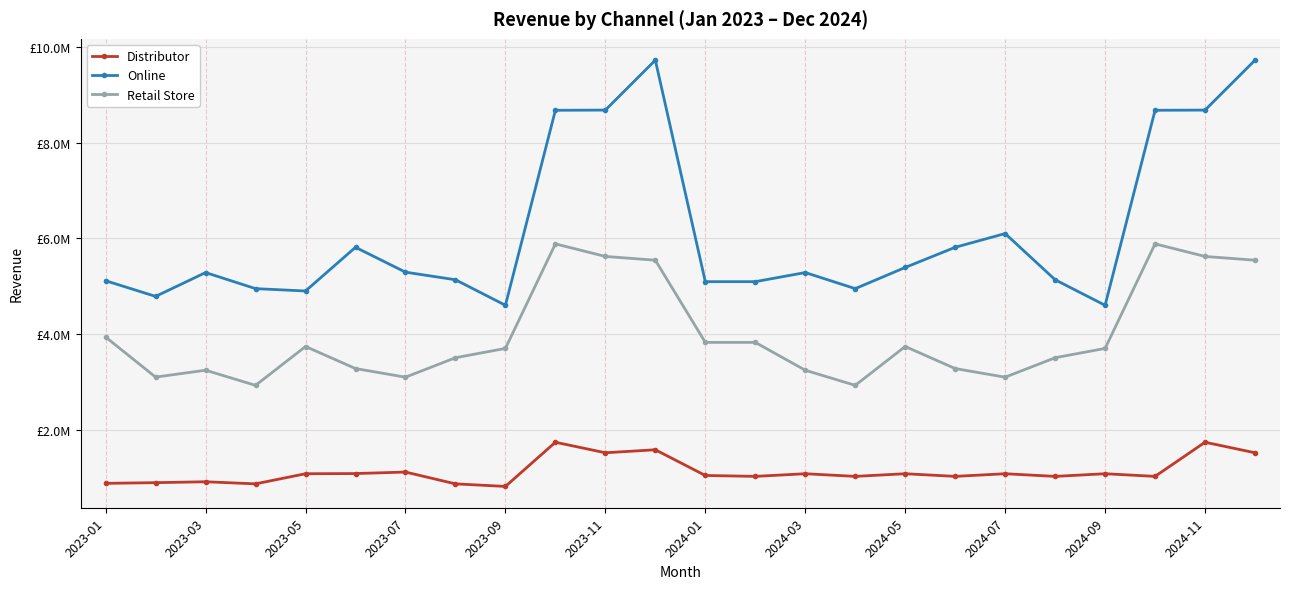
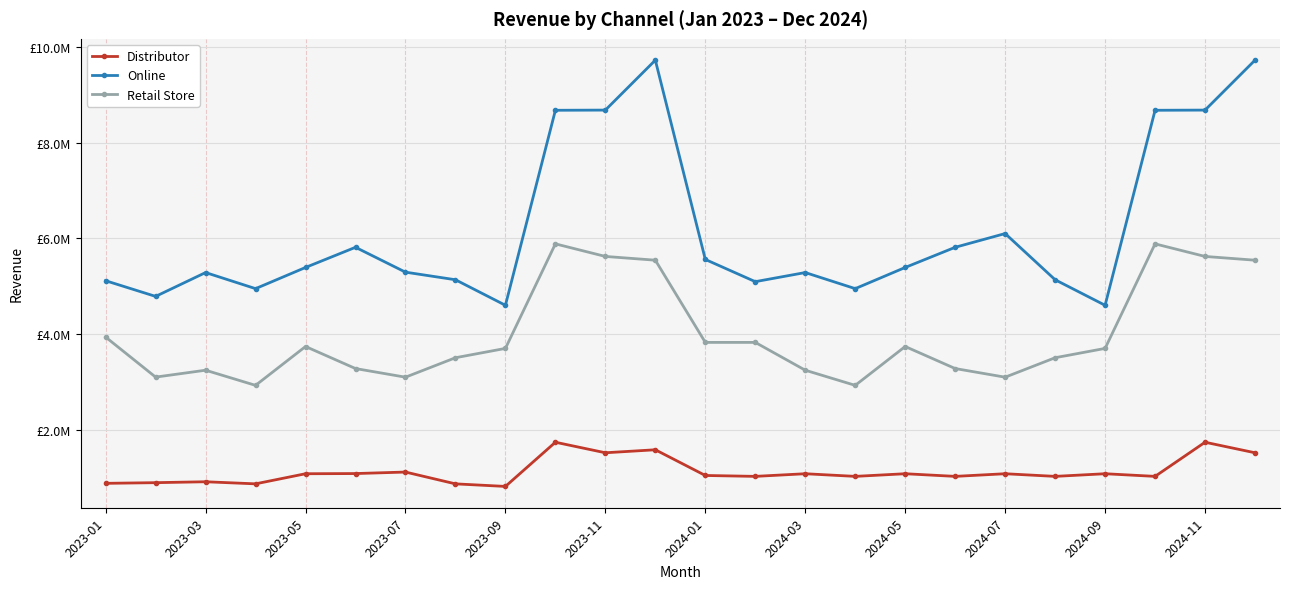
Online, 2023-05: £4900000 -> £5400000
Online, 2024-01: £5100000 -> £5600000
